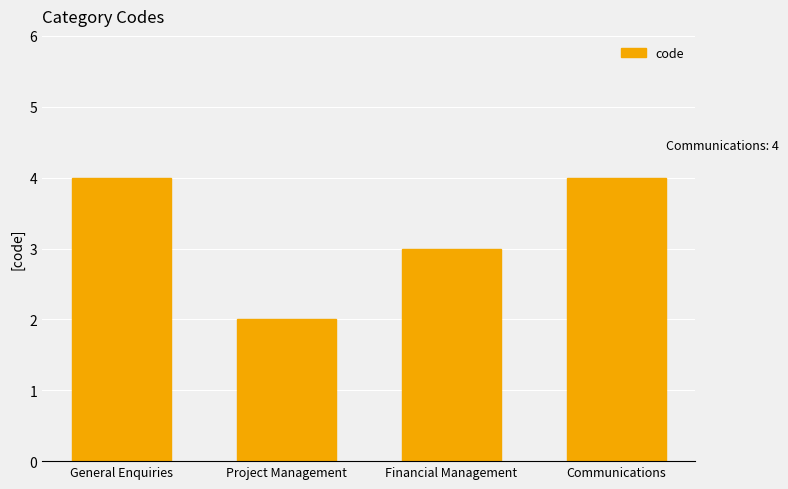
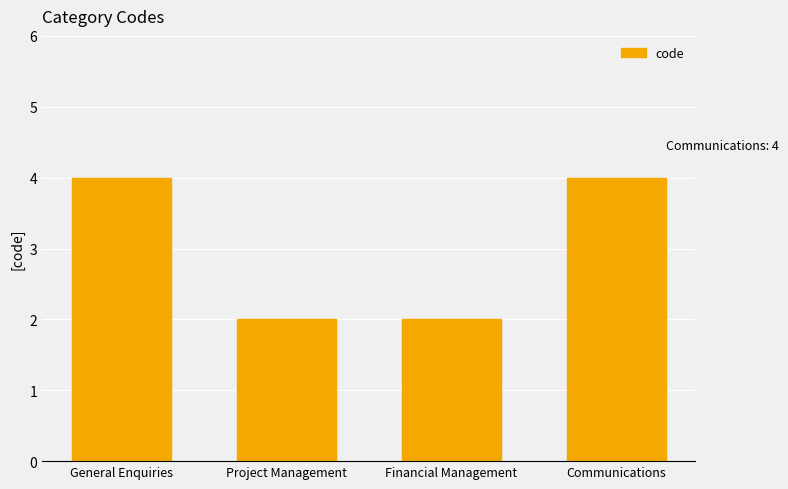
Financial Management: 3 -> 2
